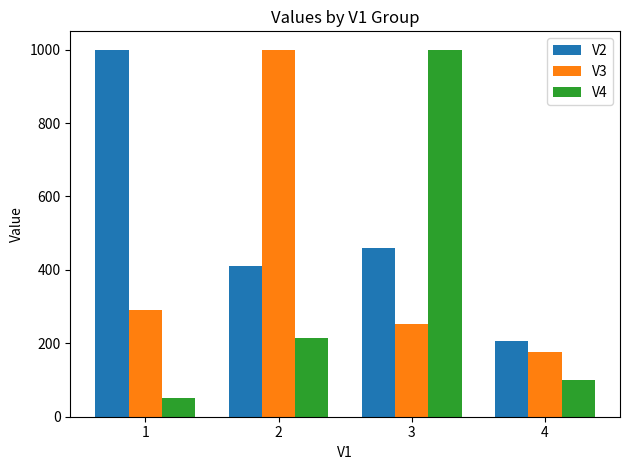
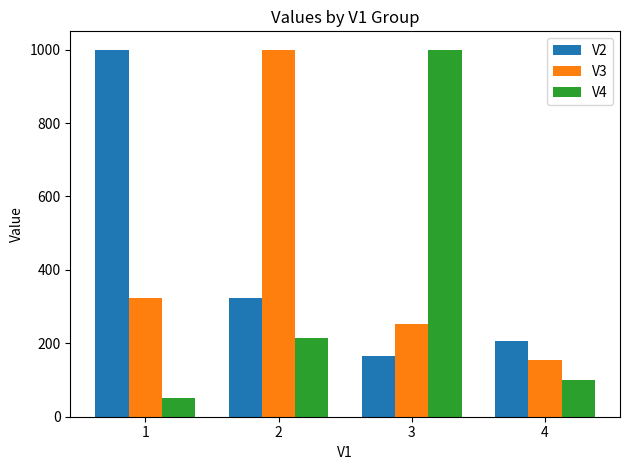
V3, 1: 290 -> 320
V2, 2: 410 -> 320
V2, 3: 460 -> 160
V3, 4: 180 -> 150
